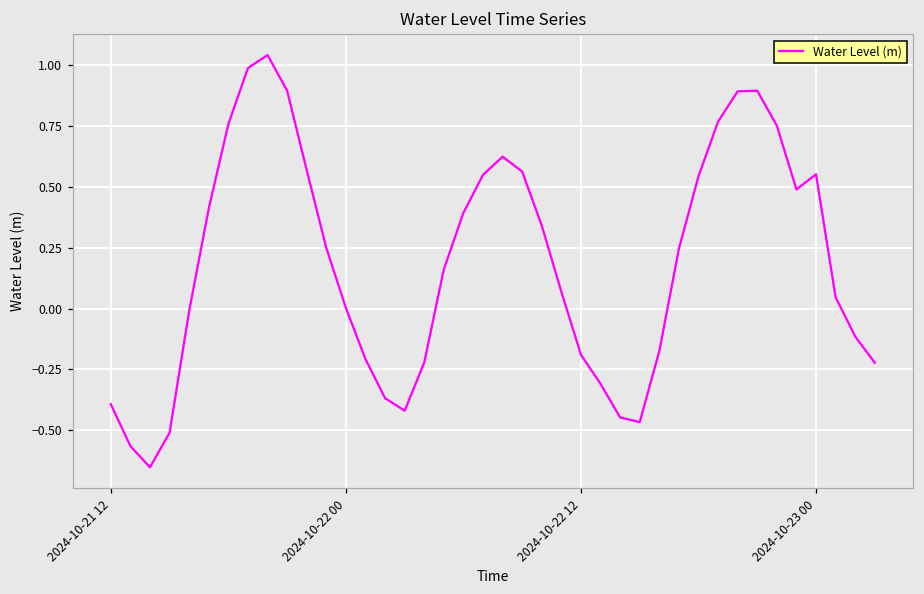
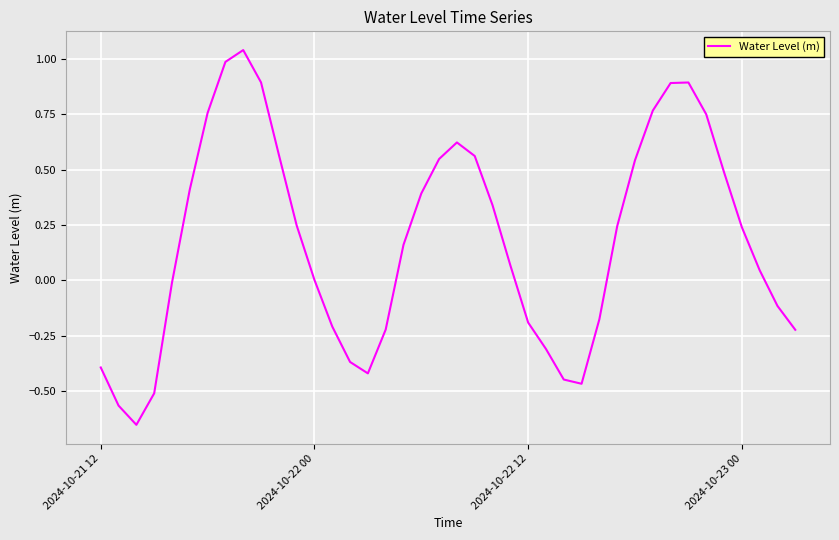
2024-10-23 00: 0.55 -> 0.24
